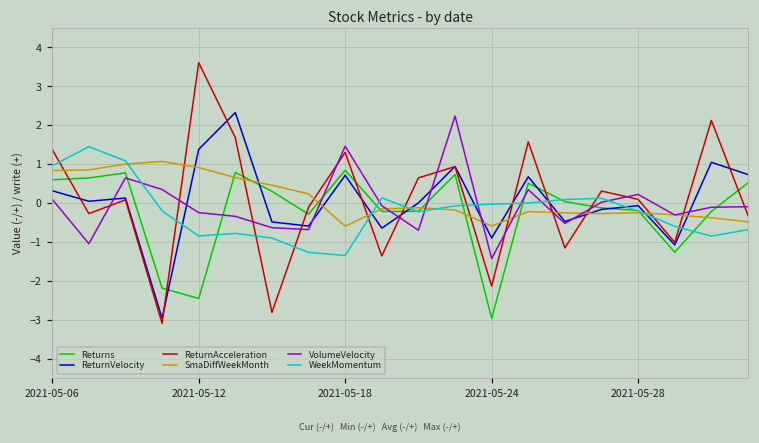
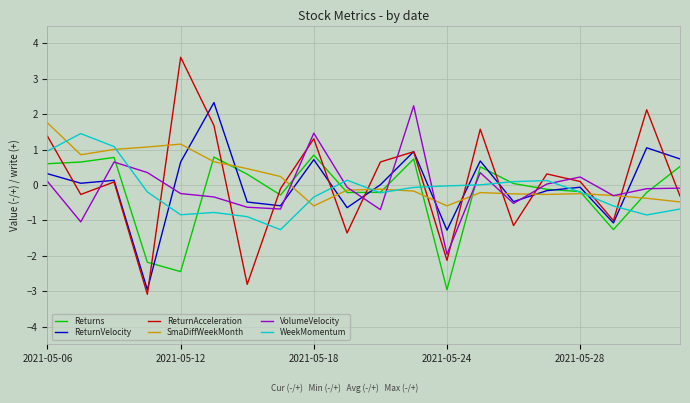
SmaDiffWeekMonth, 2021-05-06: 0.8 -> 1.8
ReturnVelocity, 2021-05-12: 1.4 -> 0.6
SmaDiffWeekMonth, 2021-05-12: 0.9 -> 1.2
WeekMomentum, 2021-05-18: -1.3 -> -0.3
ReturnVelocity, 2021-05-24: -0.9 -> -1.3
VolumeVelocity, 2021-05-24: -1.4 -> -2.0
